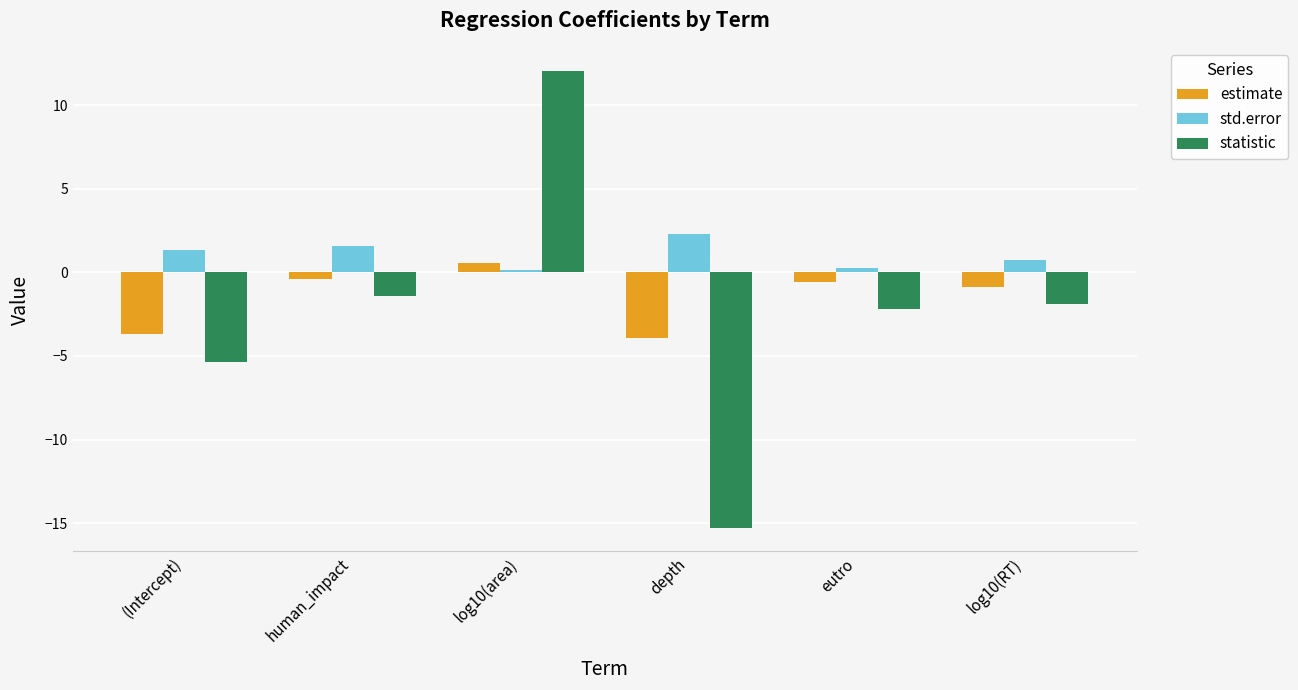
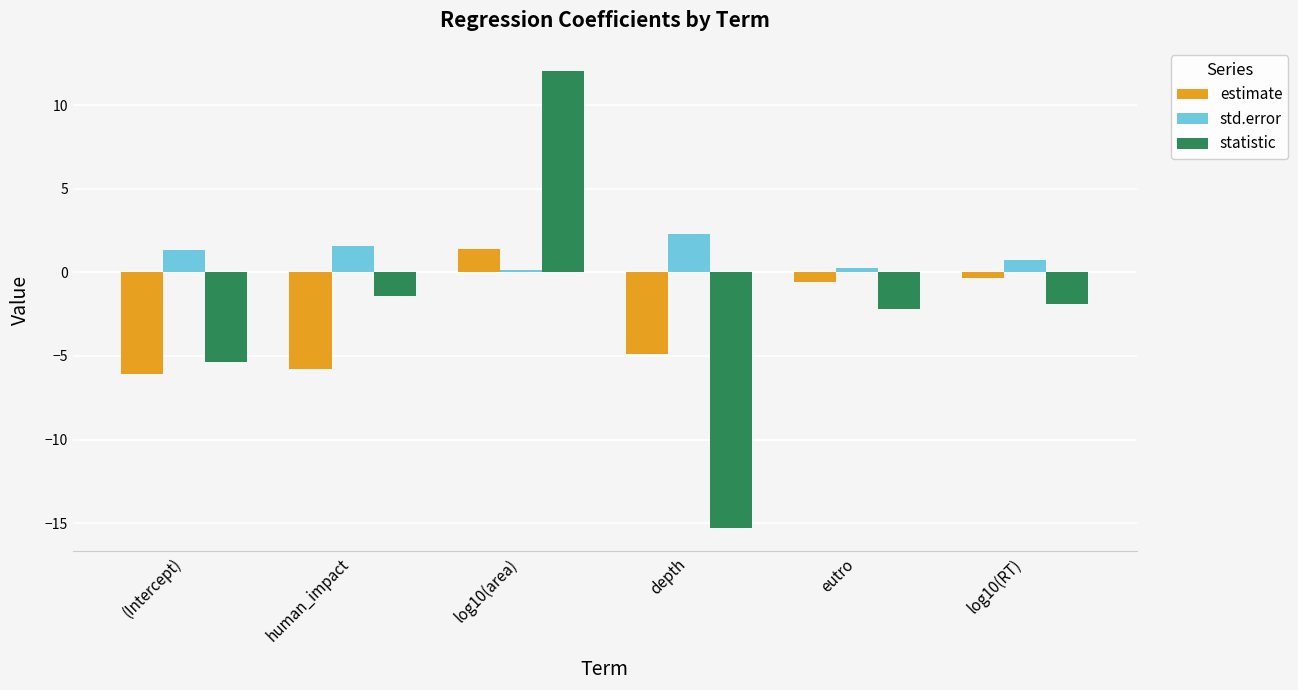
estimate, (Intercept): -3.7 -> -6.1
estimate, human_impact: -0.4 -> -5.8
estimate, log10(area): 0.6 -> 1.4
estimate, depth: -4.0 -> -4.9
estimate, log10(RT): -0.9 -> -0.4
